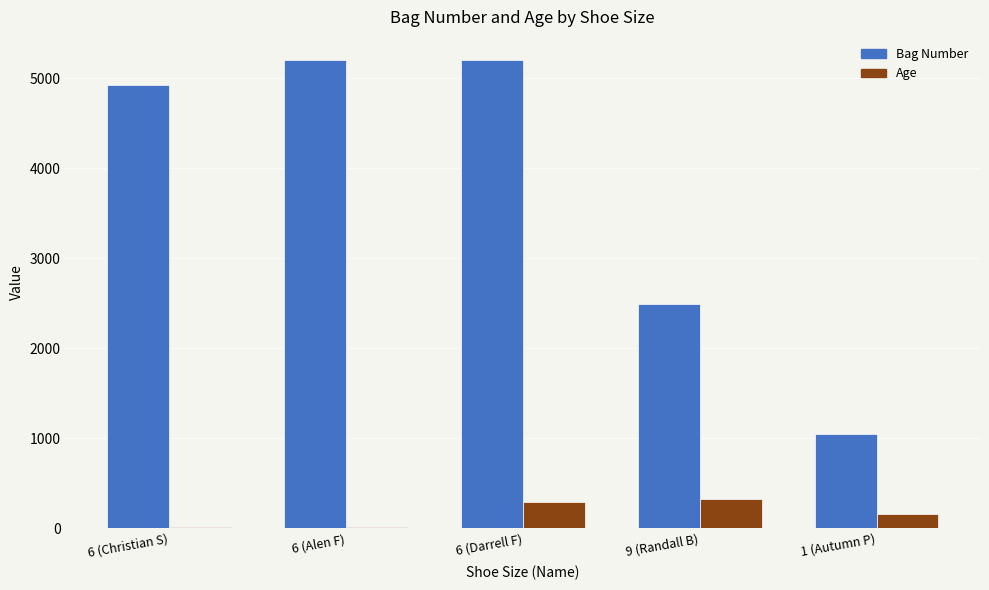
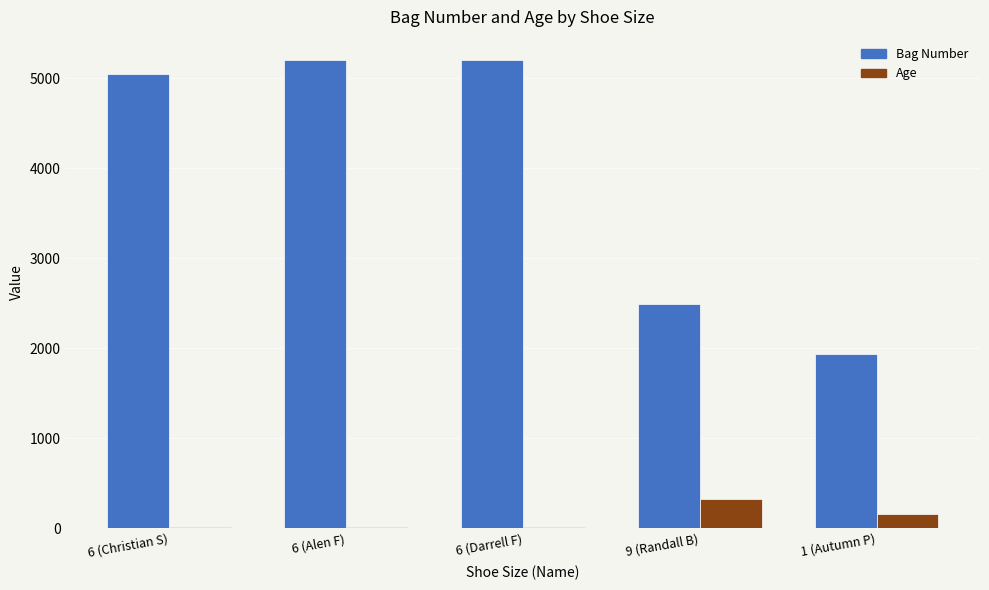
Bag Number, 6 (Christian S): 4900 -> 5000
Age, 6 (Darrell F): 300 -> 0
Bag Number, 1 (Autumn P): 1000 -> 1900
